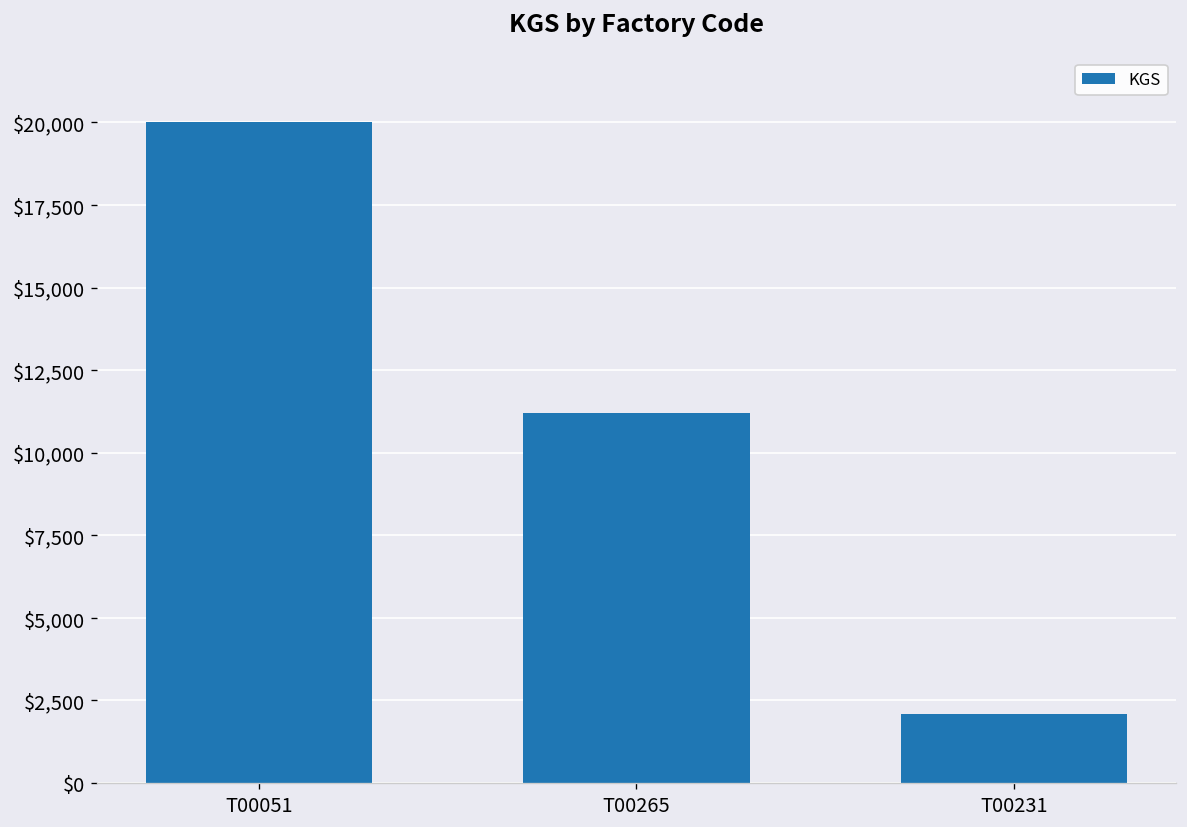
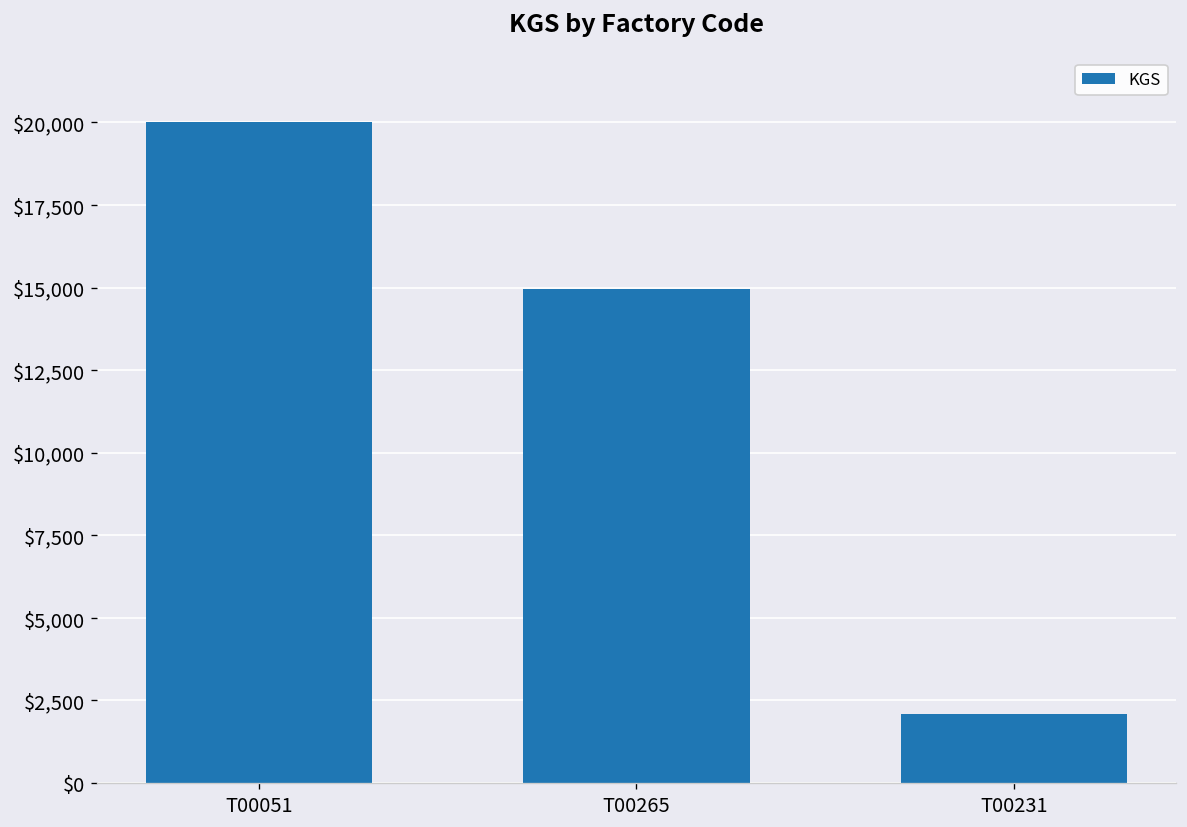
T00265: $11,200 -> $14,900
